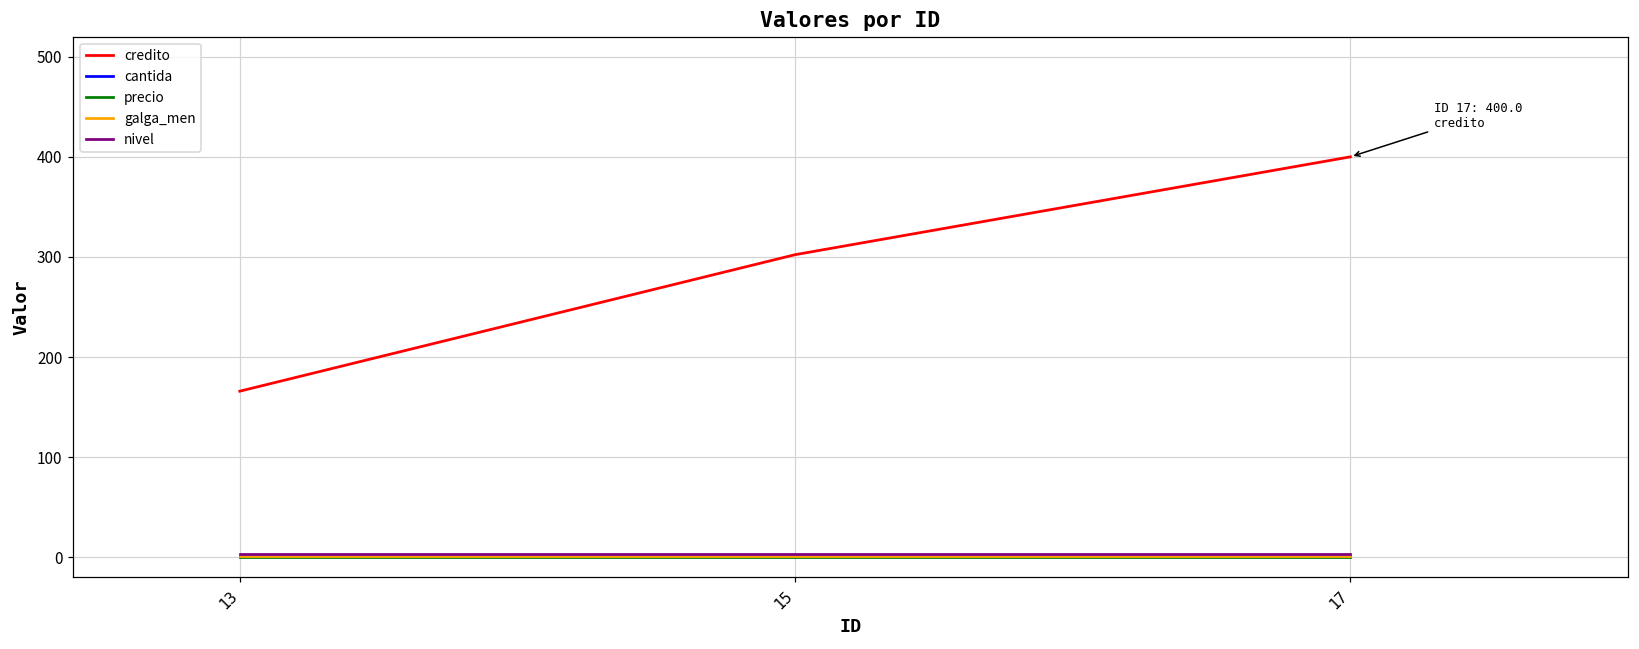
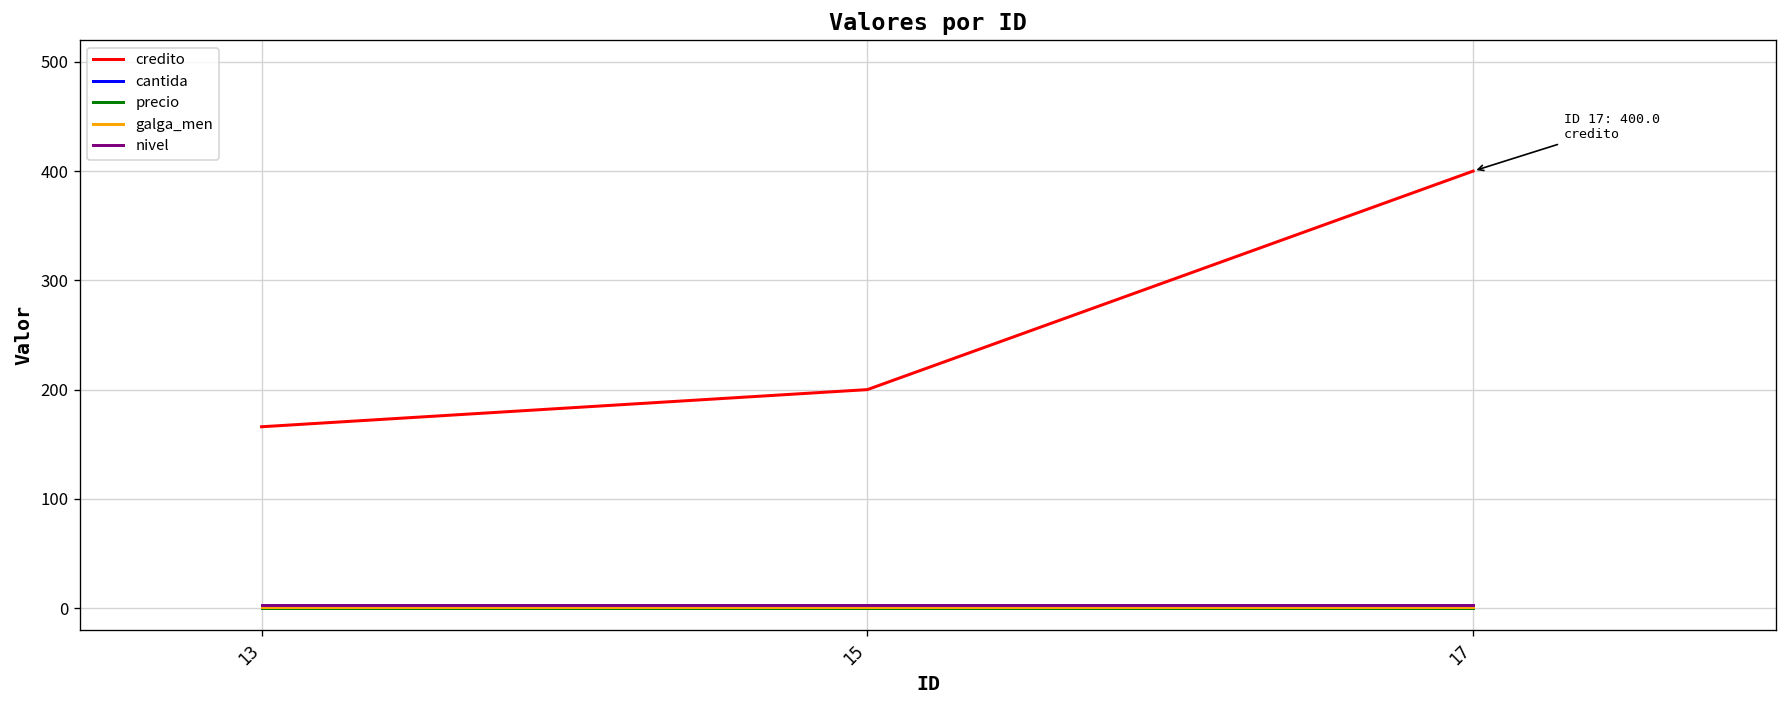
credito, 15: 300 -> 200
